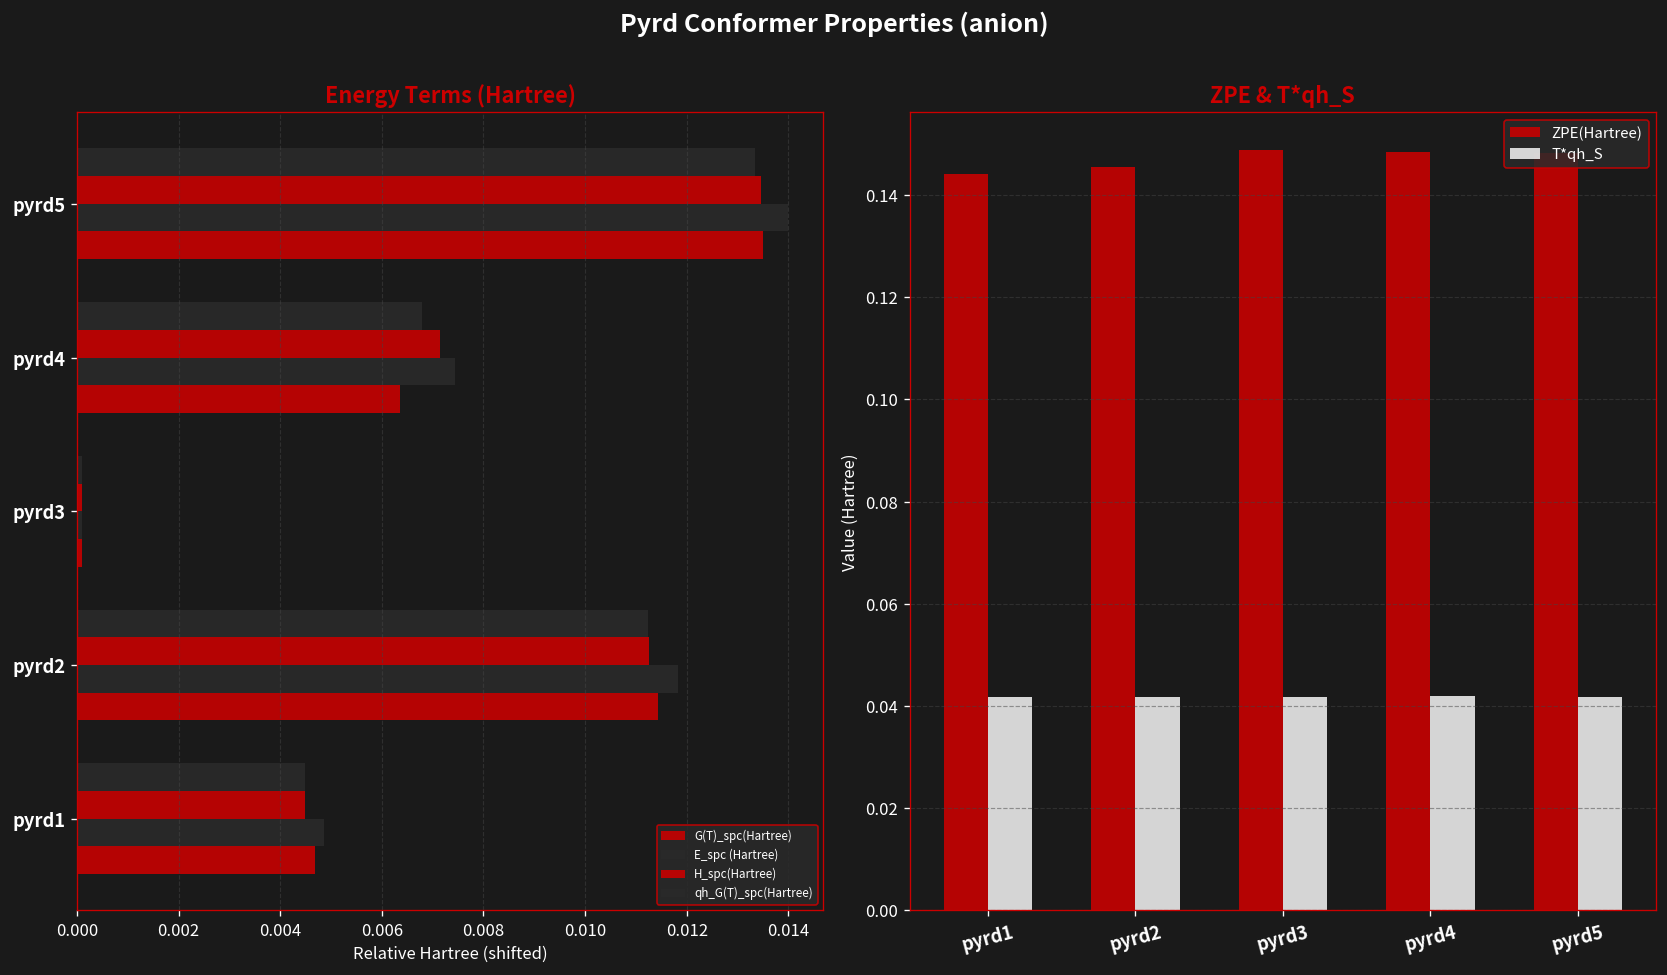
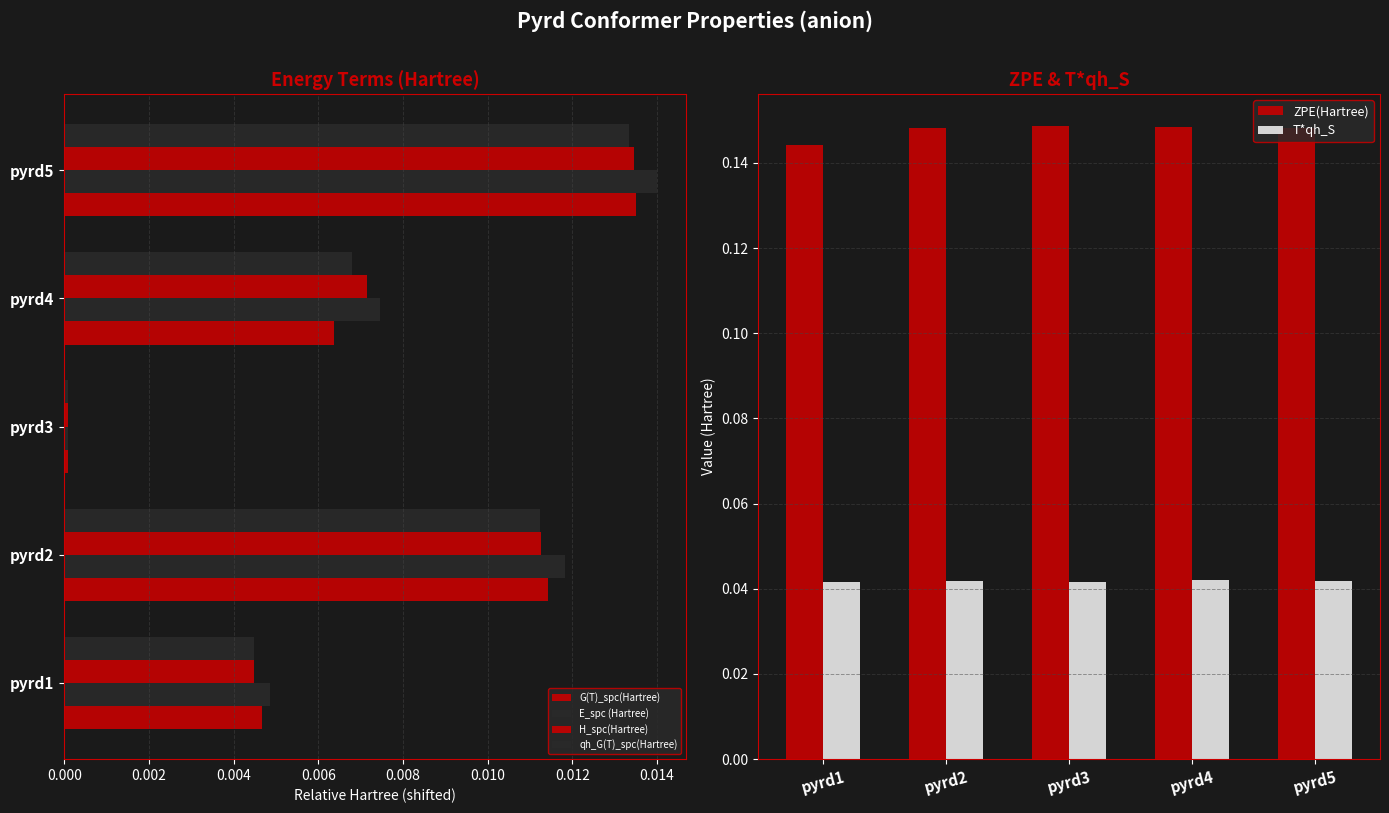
ZPE & T*qh_S, ZPE(Hartree), pyrd2: 0.146 -> 0.148
